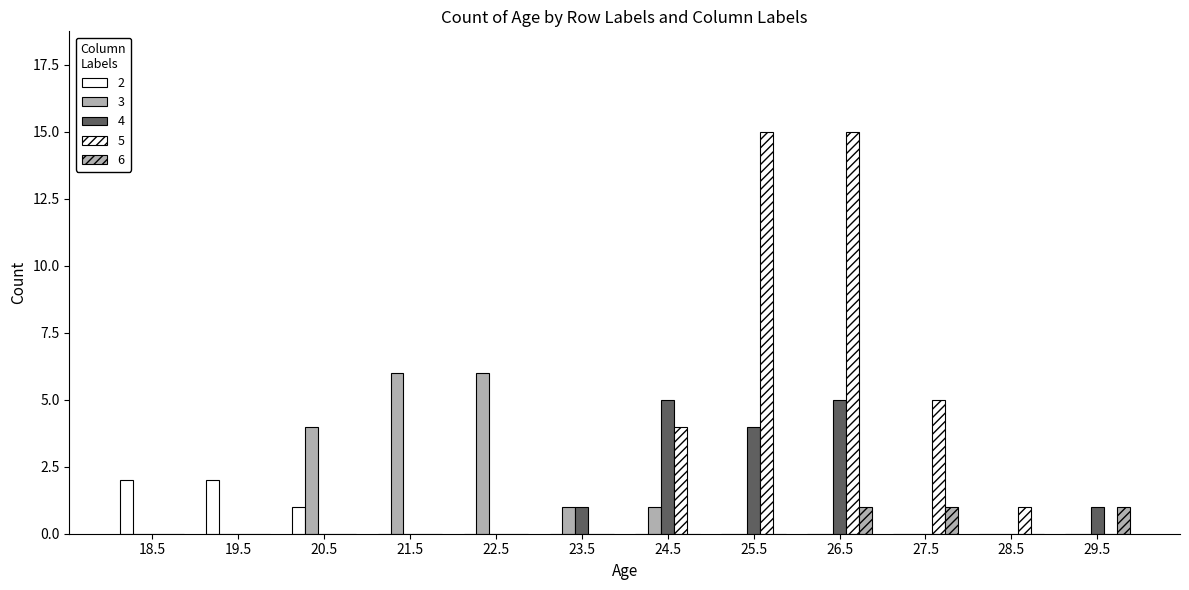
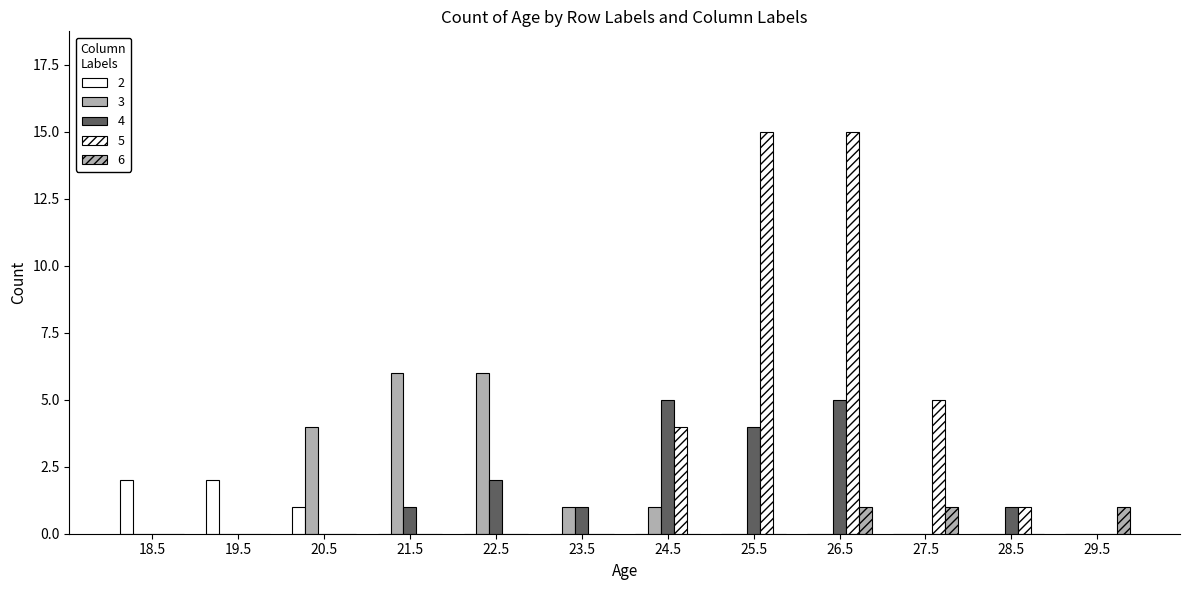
4, 21.5: 0 -> 1
4, 22.5: 0 -> 2
4, 28.5: 0 -> 1
4, 29.5: 1 -> 0
